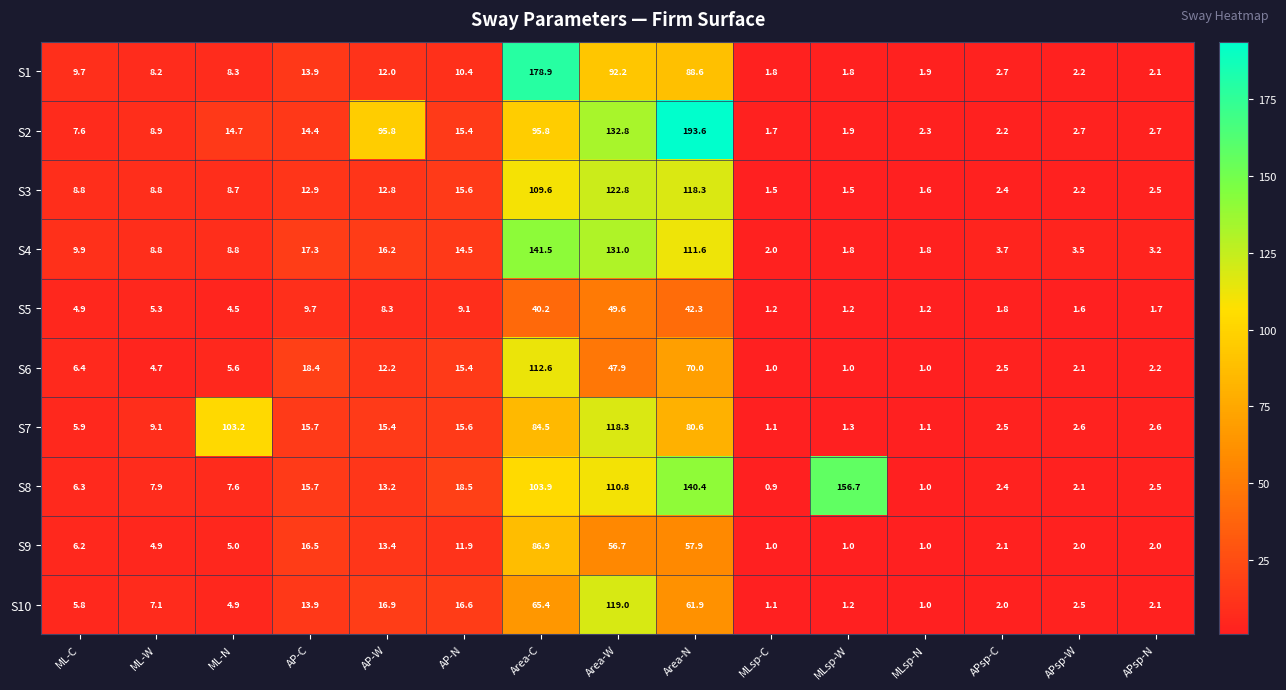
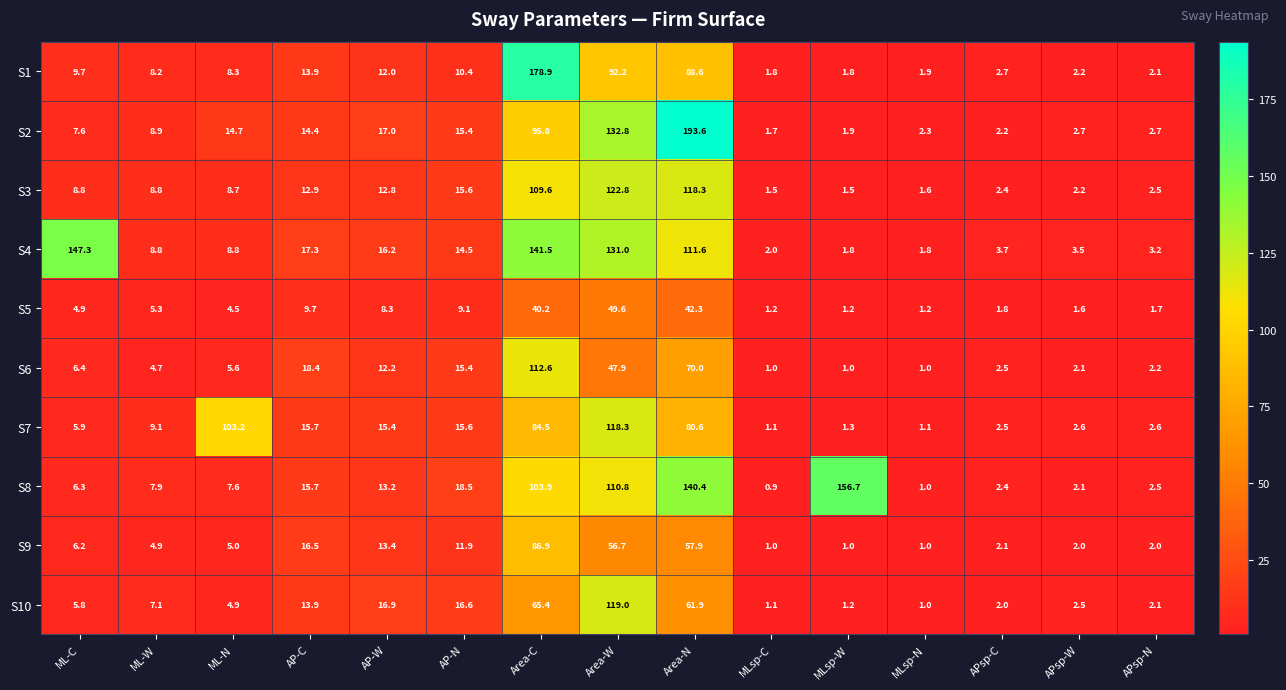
S2, AP-W: 95.8 -> 17.0
S4, ML-C: 9.9 -> 147.3
